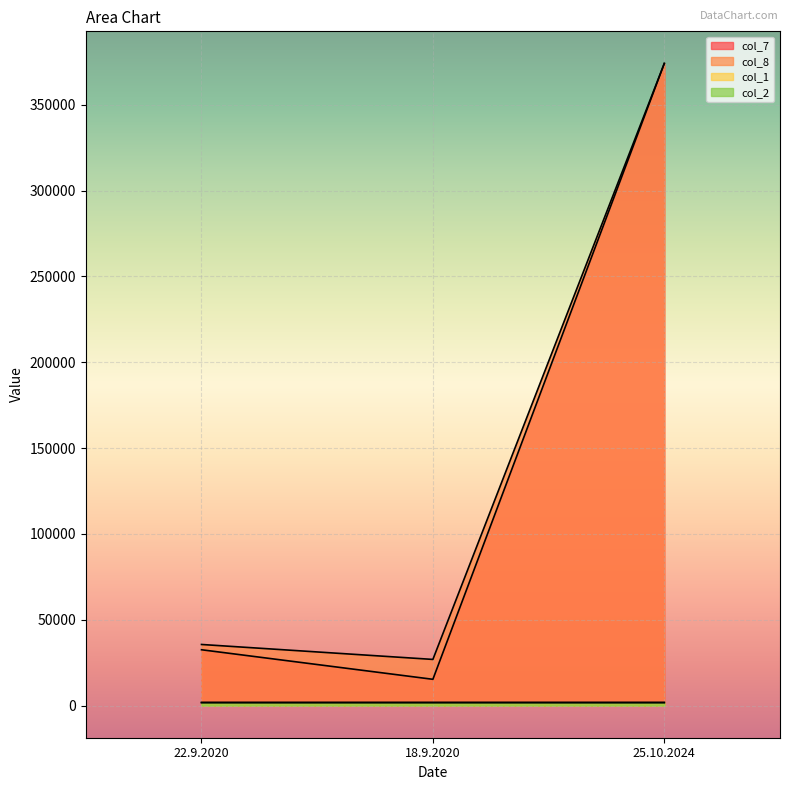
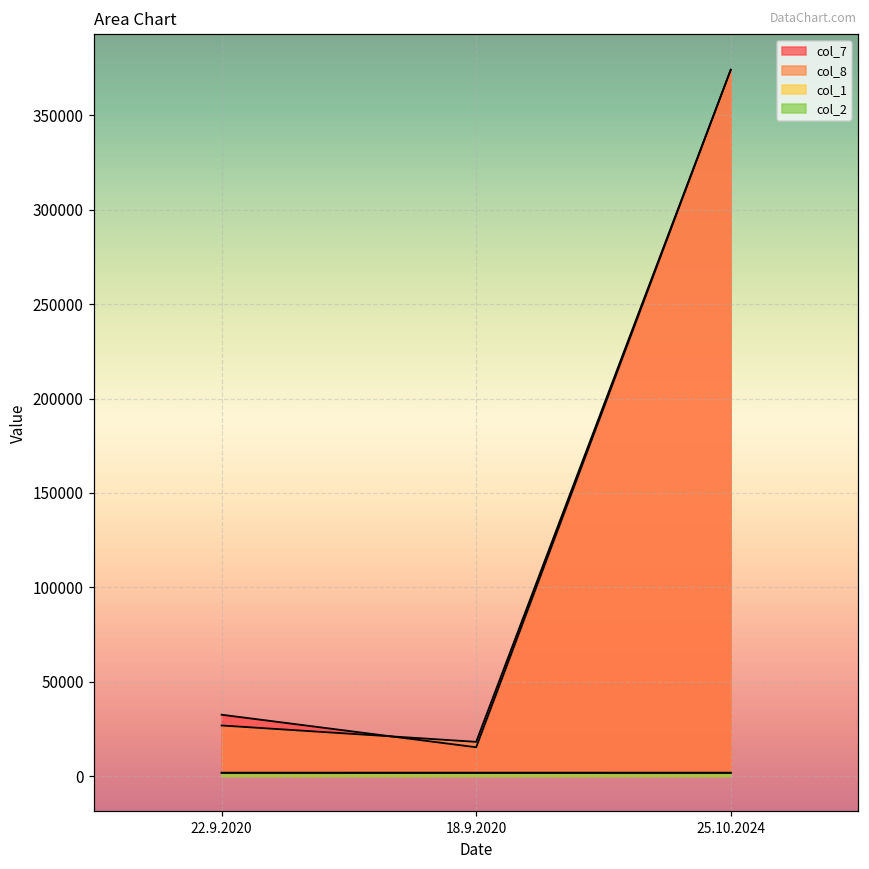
col_8, 22.9.2020: 36000 -> 27000
col_8, 18.9.2020: 27000 -> 18000
